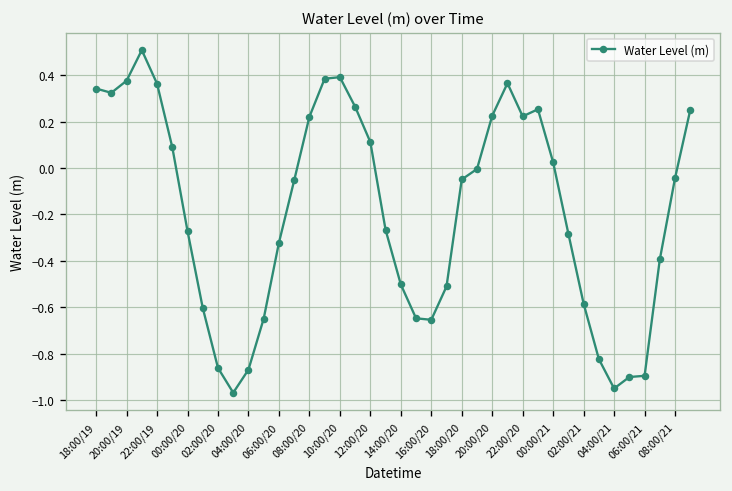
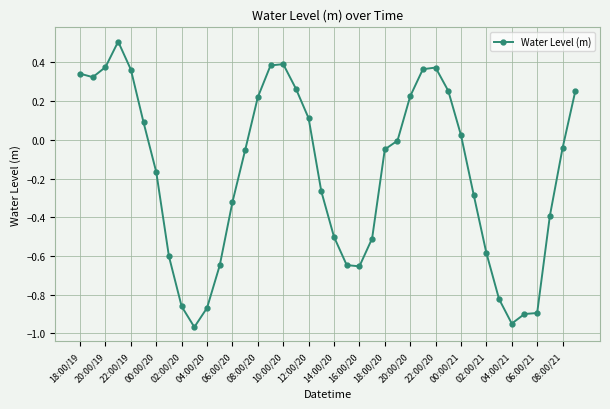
00:00/20: -0.27 -> -0.17
22:00/20: 0.22 -> 0.37
